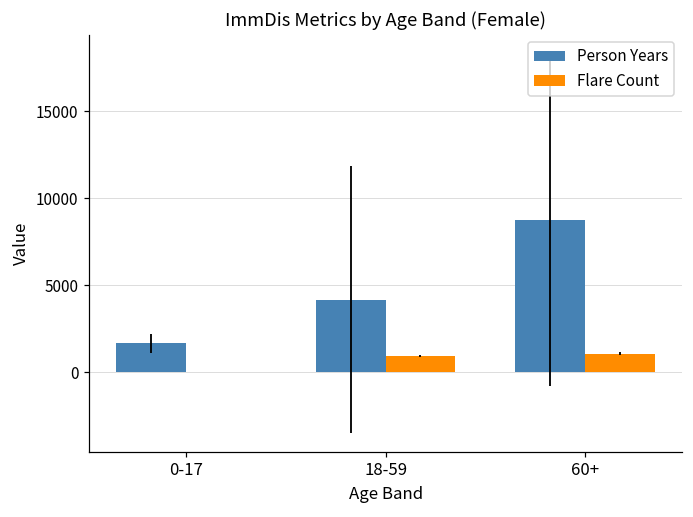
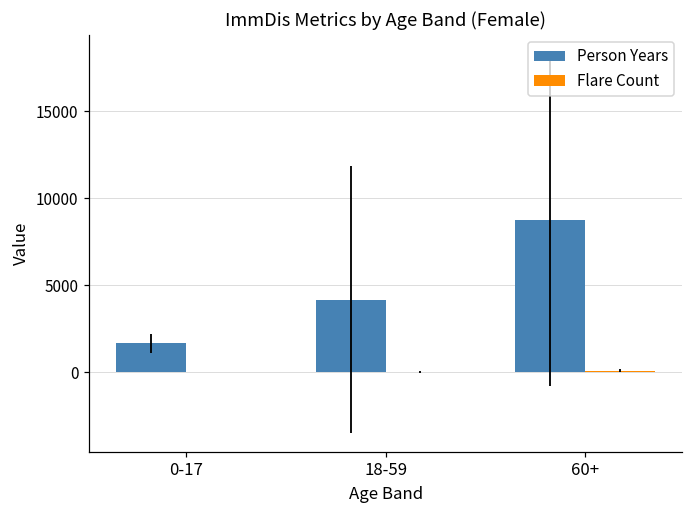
Flare Count, 18-59: 900 -> 0
Flare Count, 60+: 1100 -> 100
